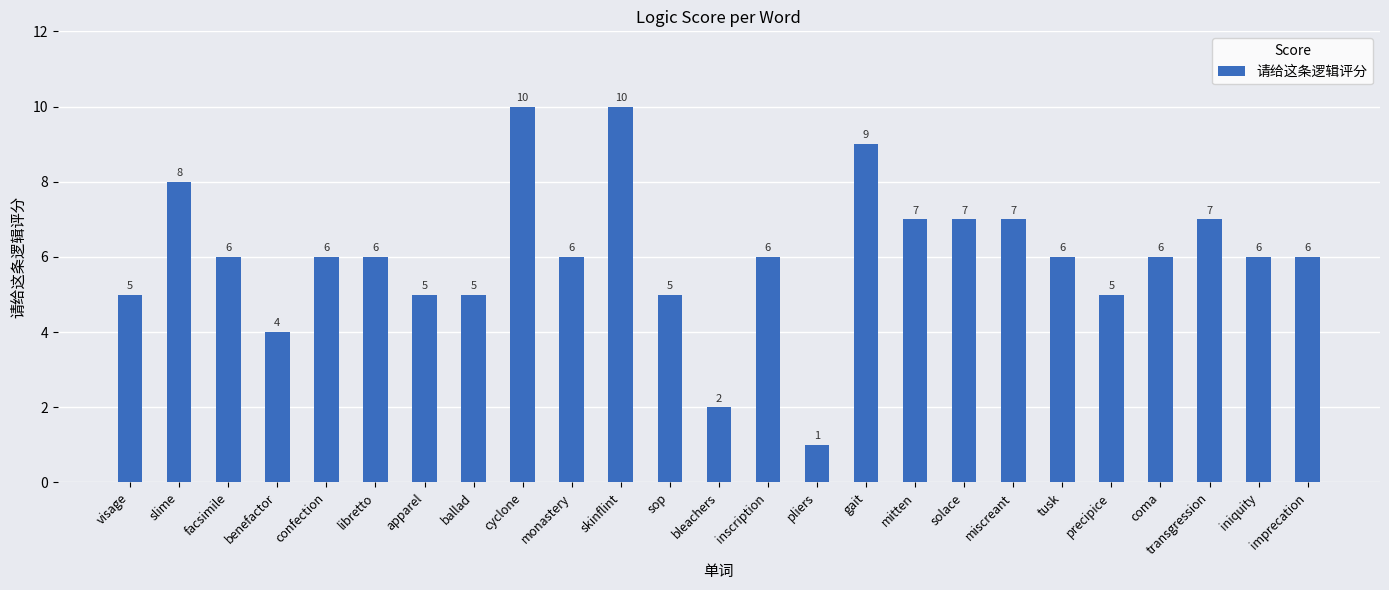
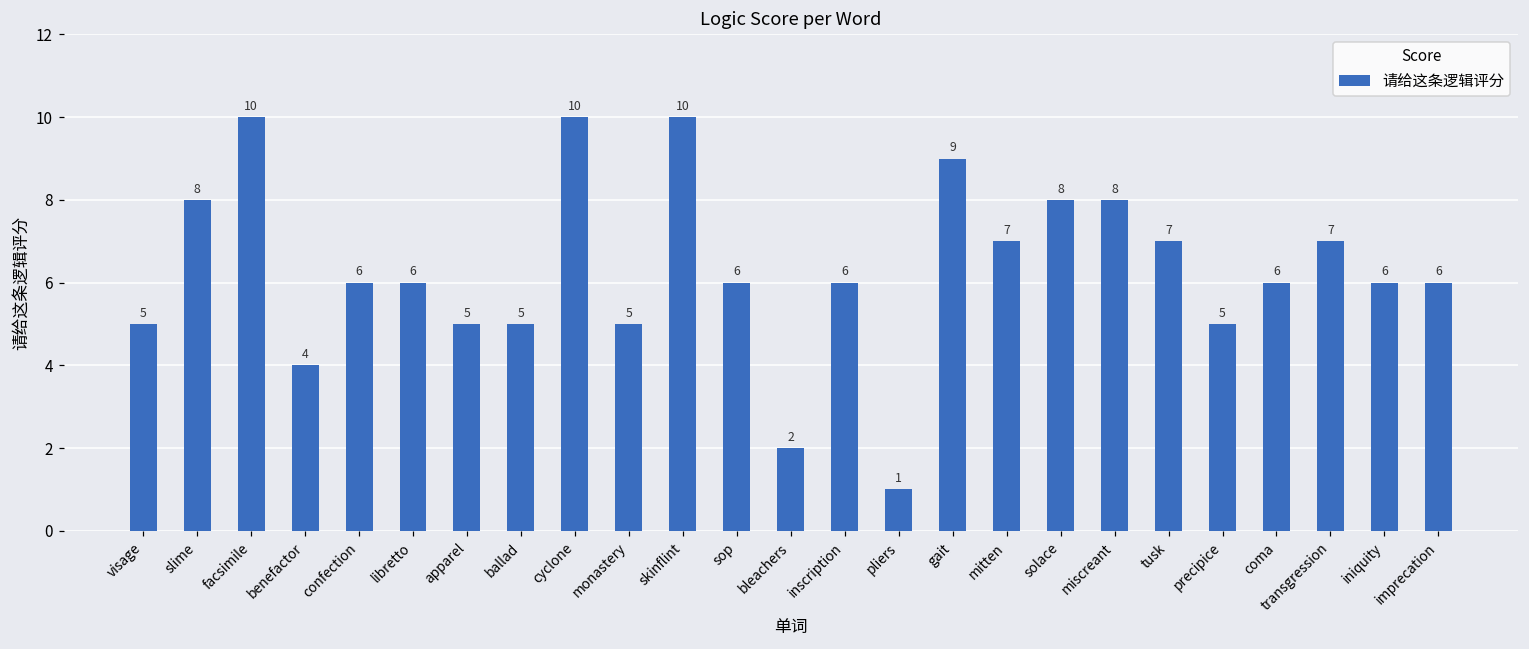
facsimile: 6 -> 10
monastery: 6 -> 5
sop: 5 -> 6
solace: 7 -> 8
miscreant: 7 -> 8
tusk: 6 -> 7
